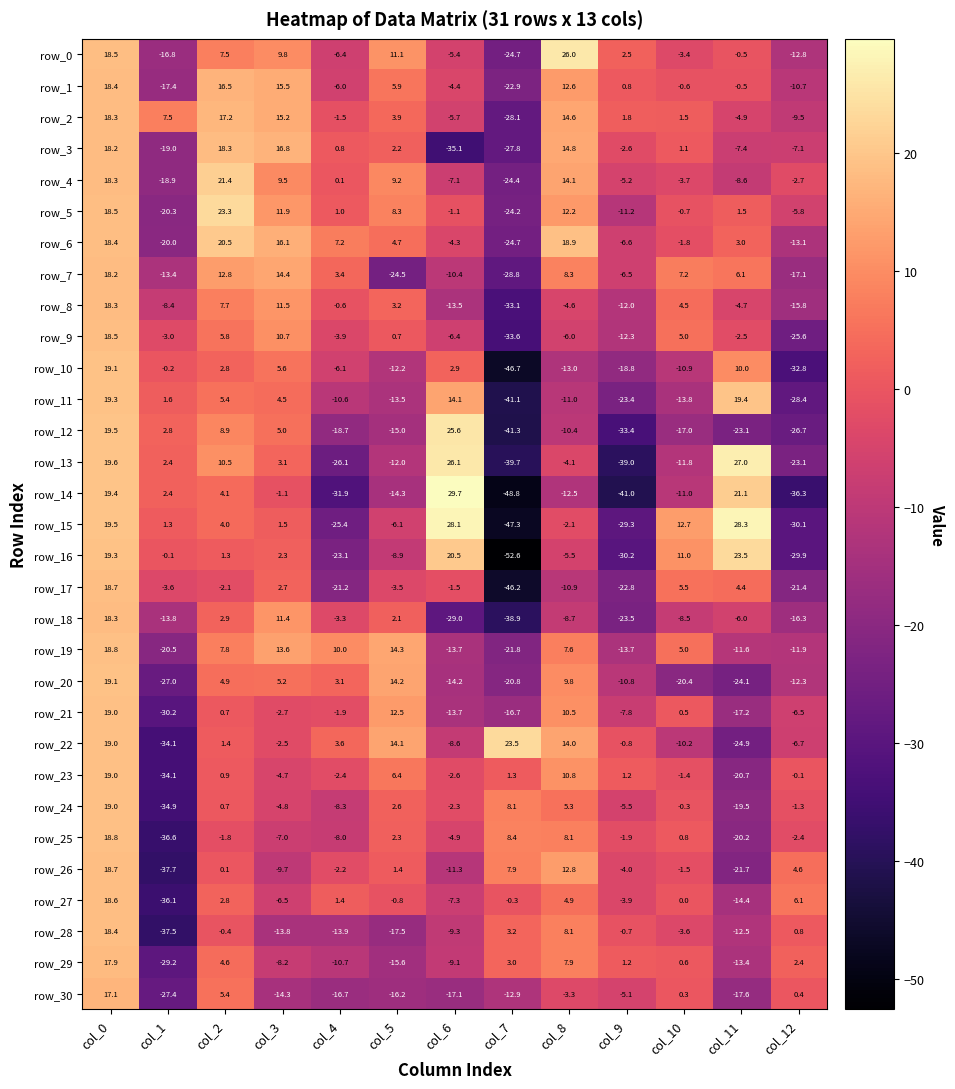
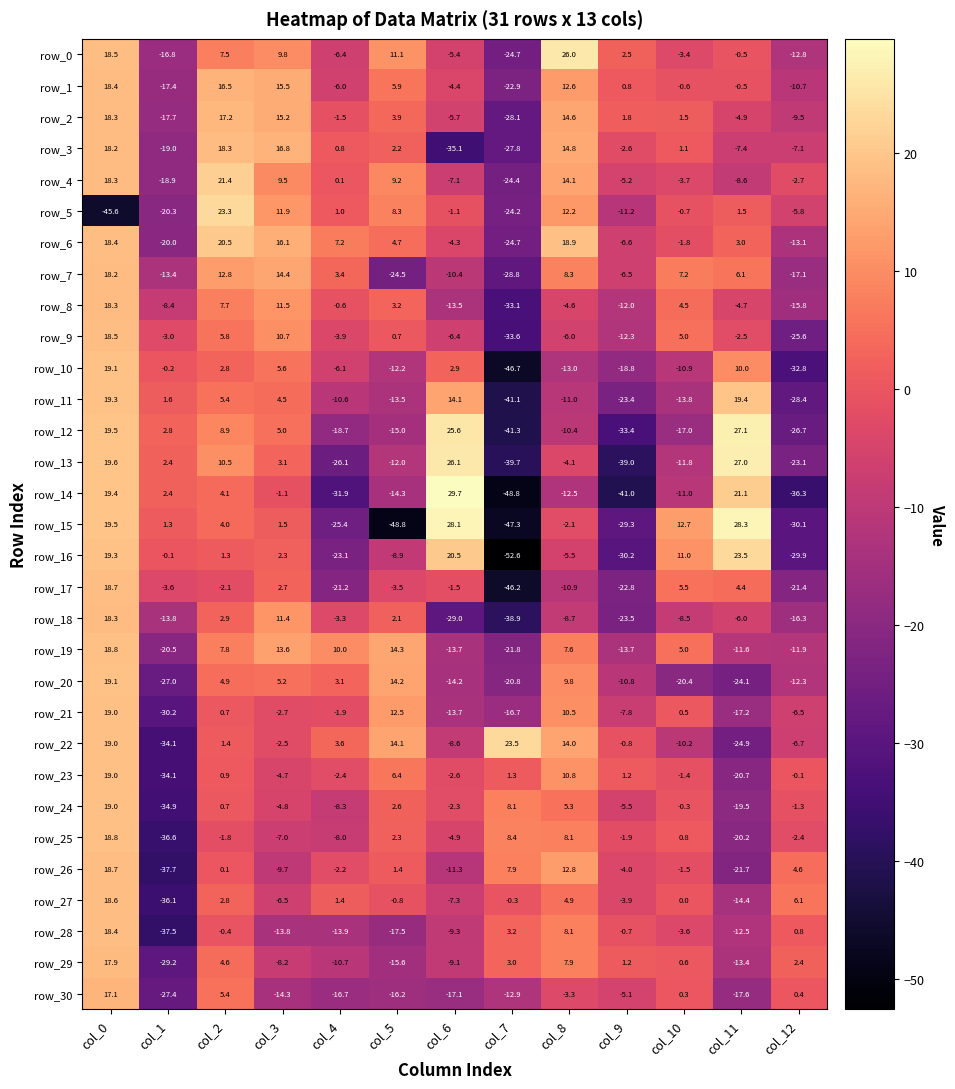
row_2, col_1: 7.5 -> -17.7
row_5, col_0: 18.5 -> -45.6
row_12, col_11: -23.1 -> 27.1
row_15, col_5: -6.1 -> -48.8
